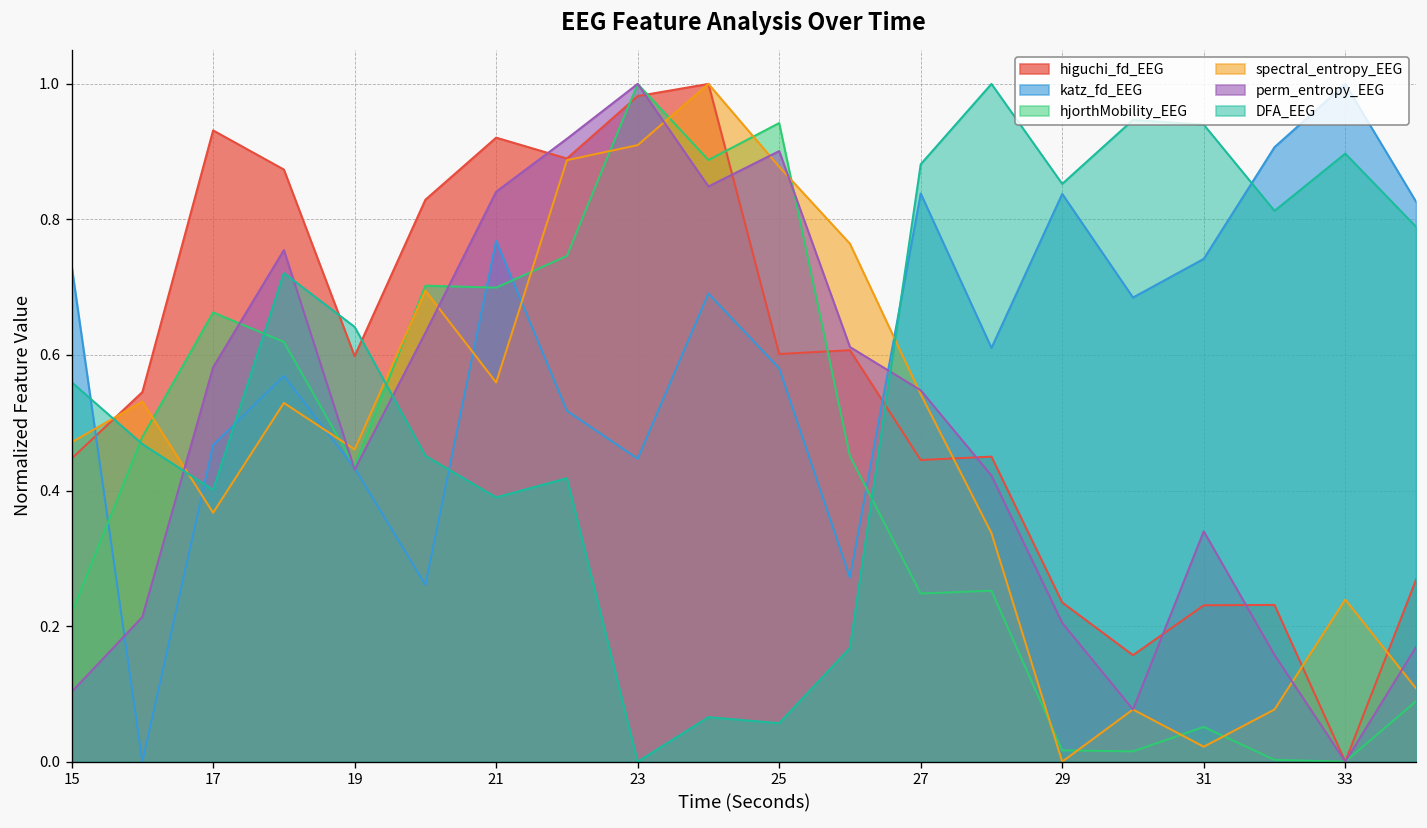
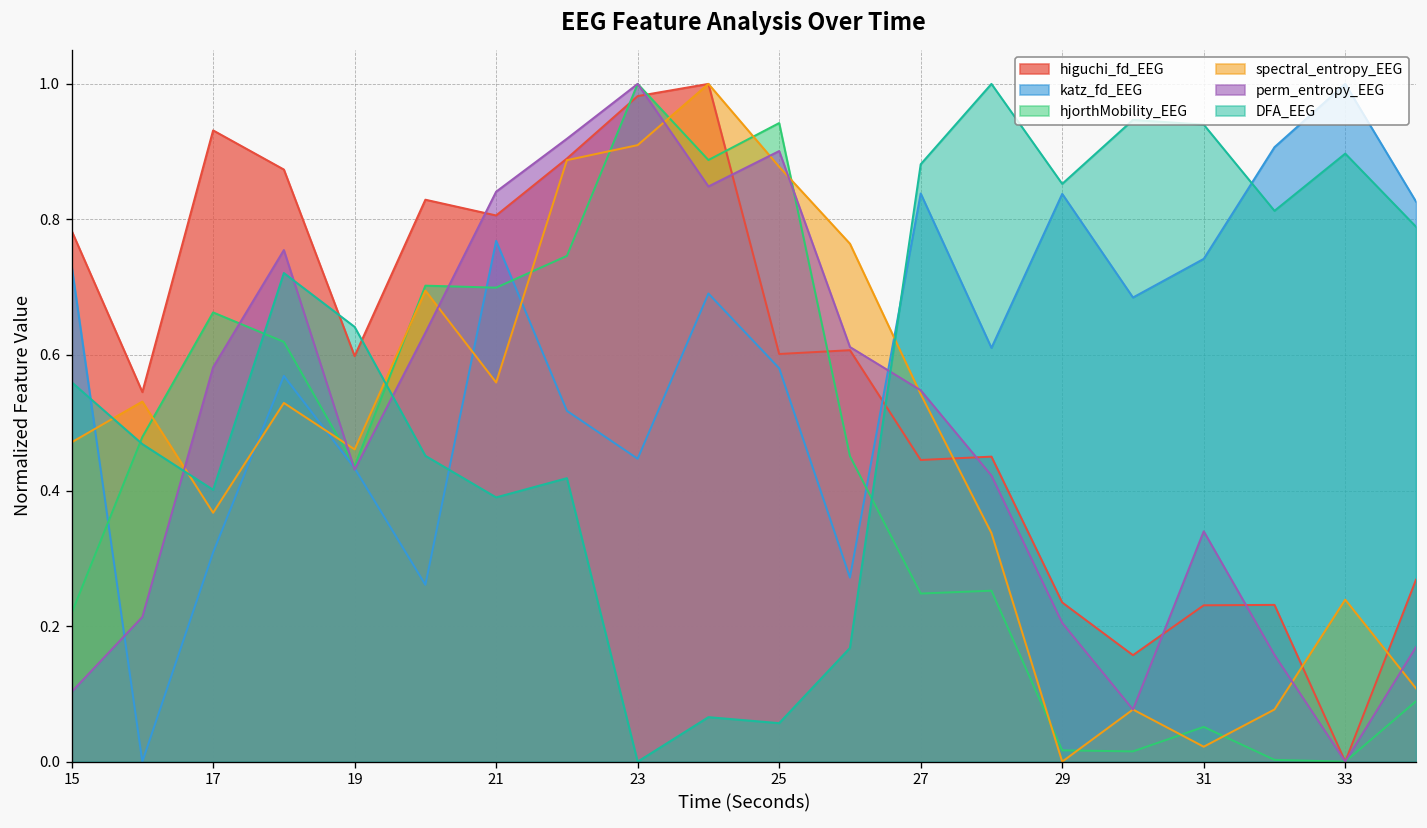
higuchi_fd_EEG, 15: 0.45 -> 0.78
katz_fd_EEG, 17: 0.47 -> 0.31
higuchi_fd_EEG, 21: 0.92 -> 0.81
